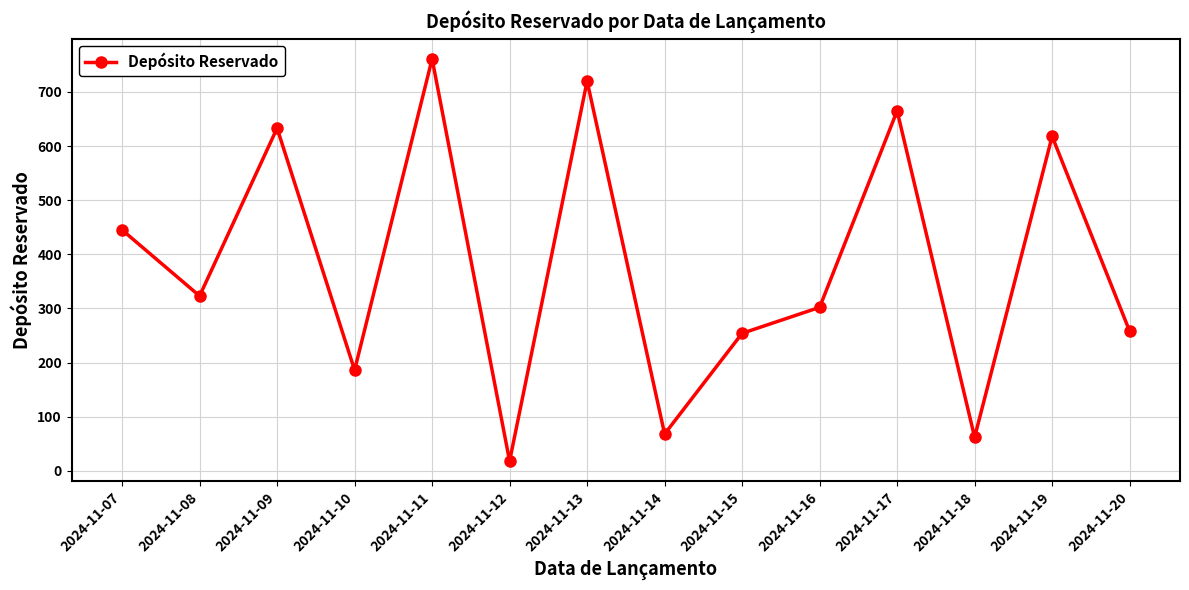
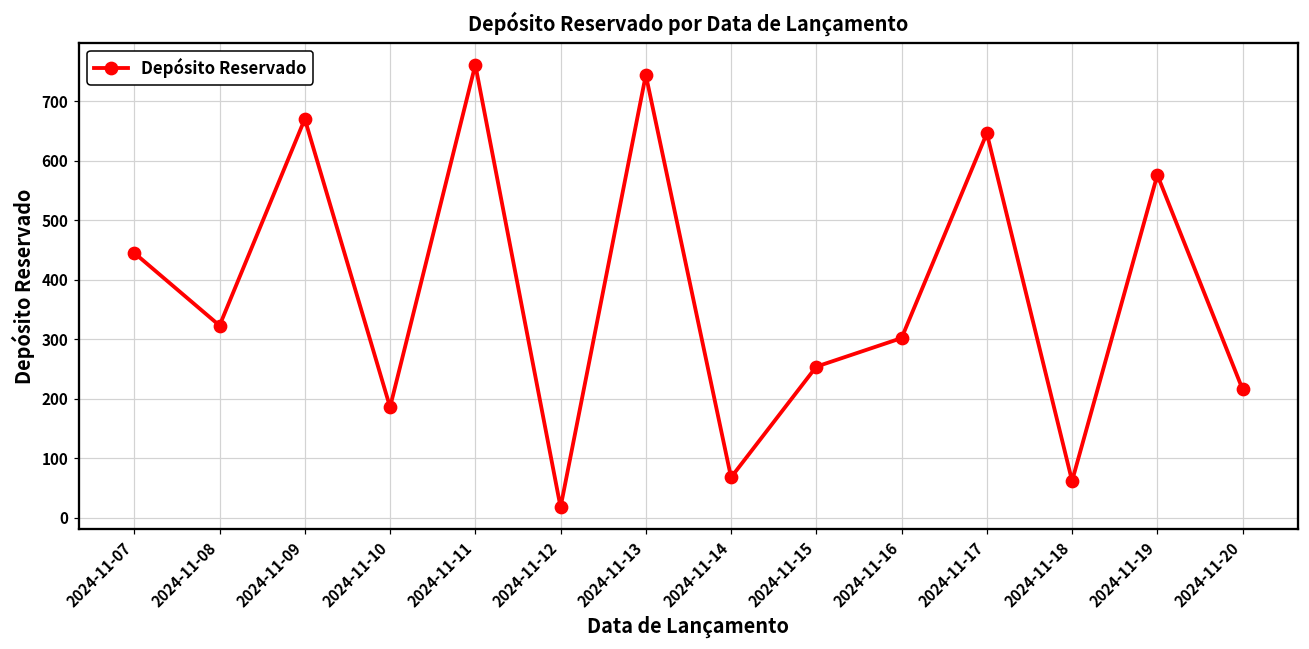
2024-11-09: 630 -> 670
2024-11-13: 720 -> 740
2024-11-17: 670 -> 650
2024-11-19: 620 -> 580
2024-11-20: 260 -> 220
